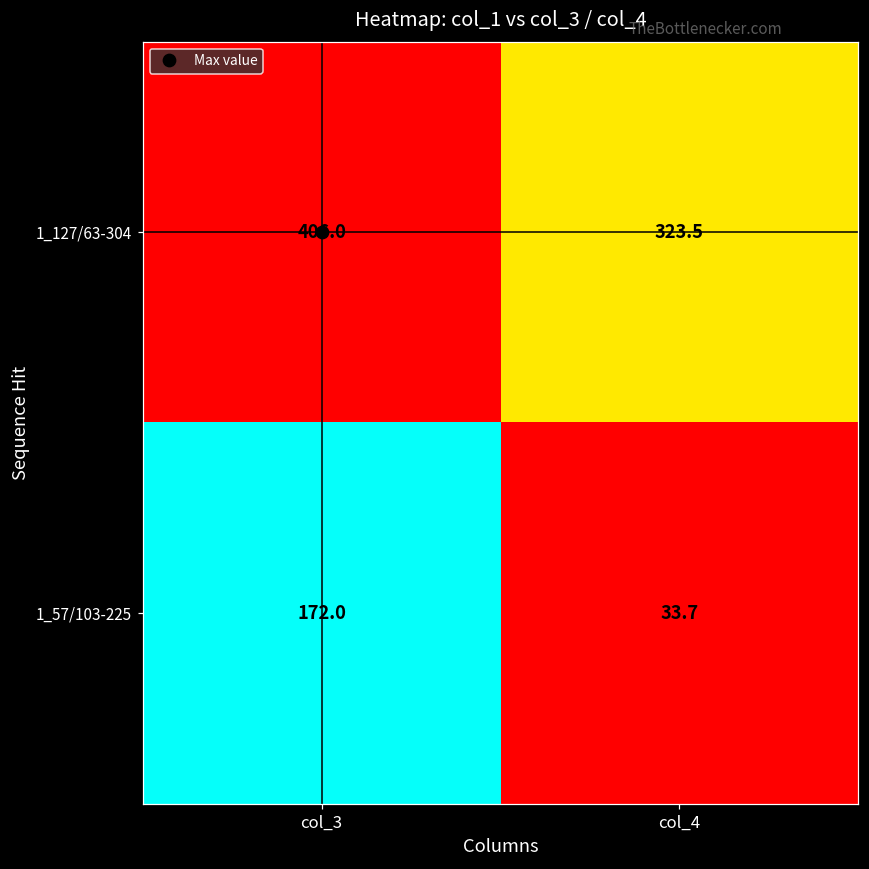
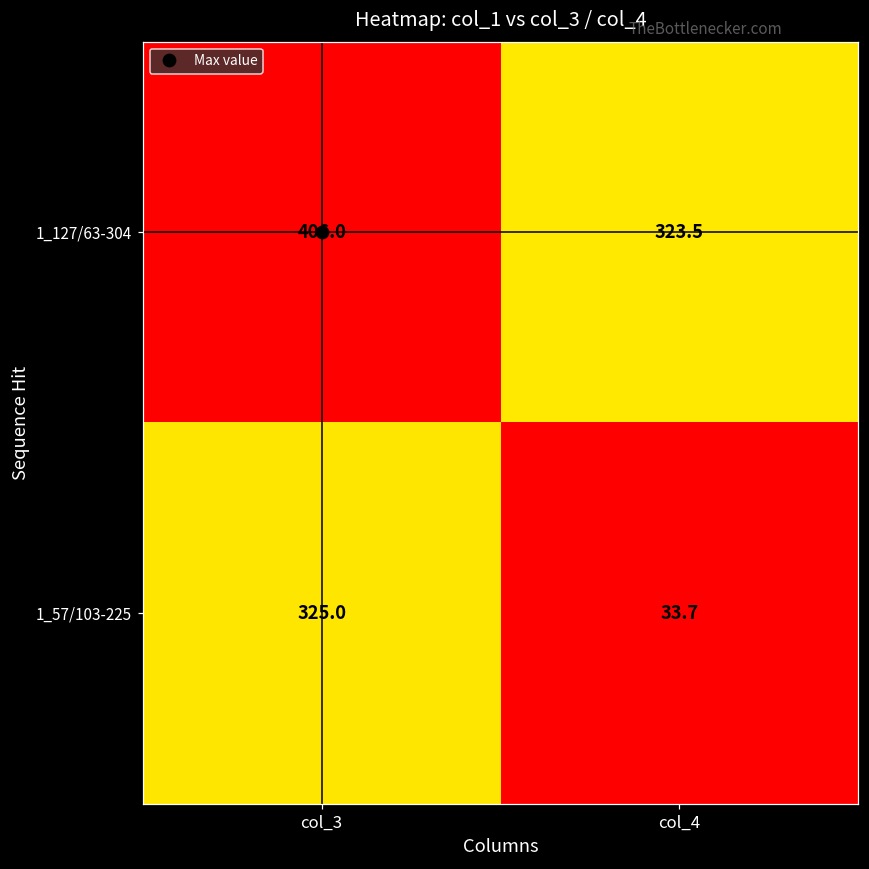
1_57/103-225, col_3: 172.0 -> 325.0
